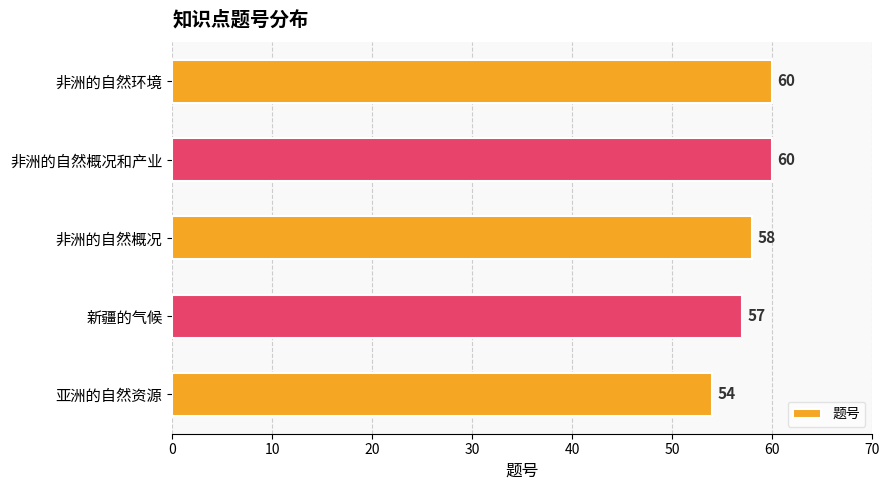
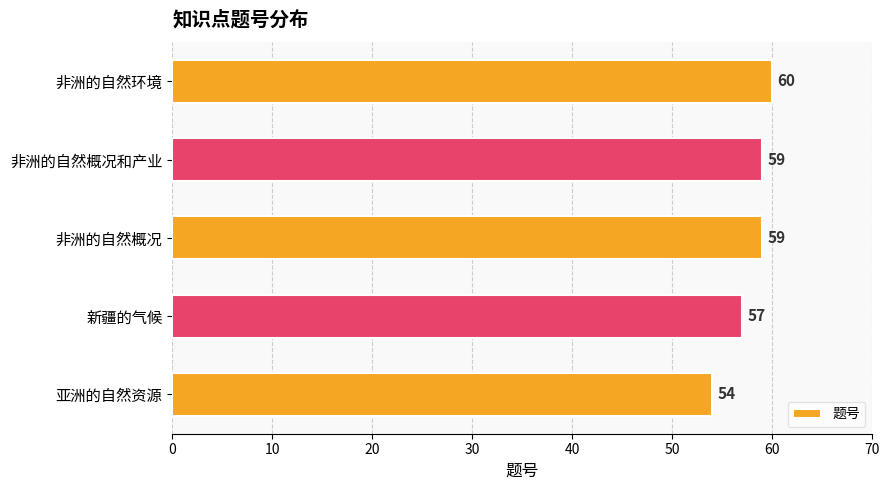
非洲的自然概况和产业: 60 -> 59
非洲的自然概况: 58 -> 59
